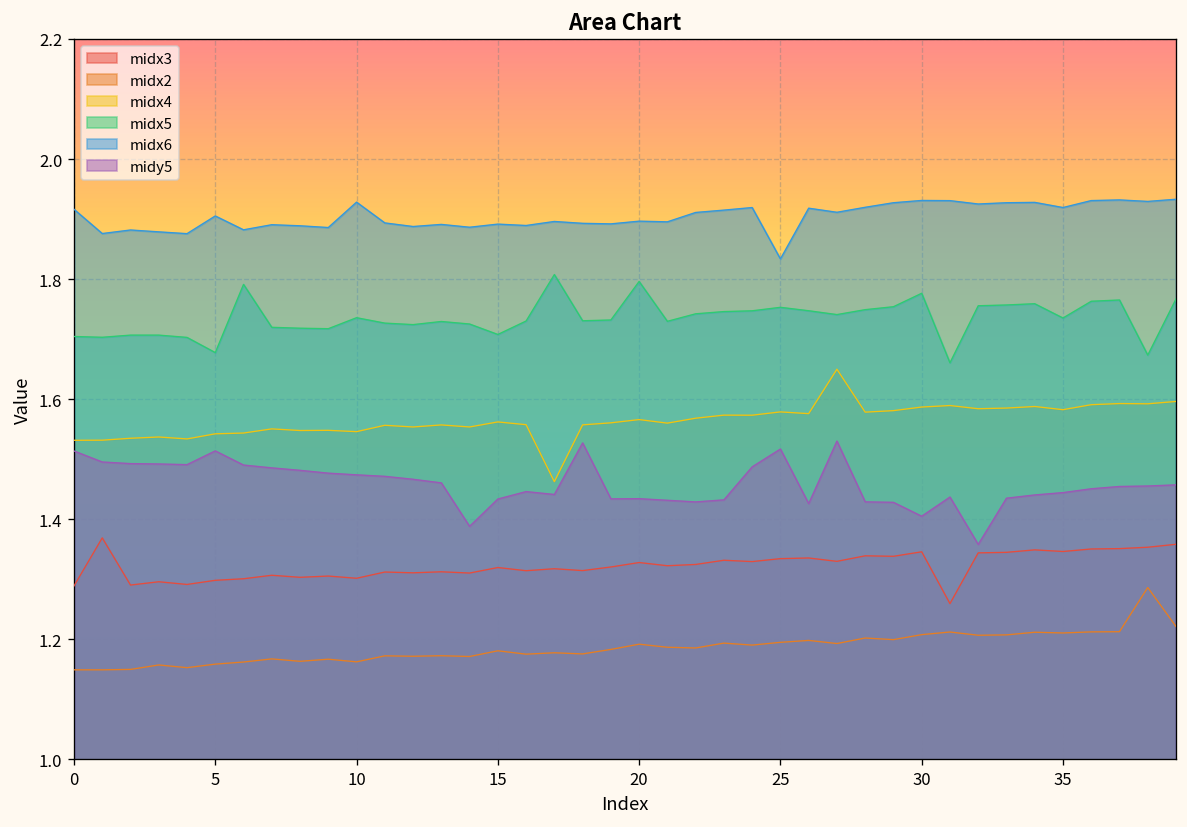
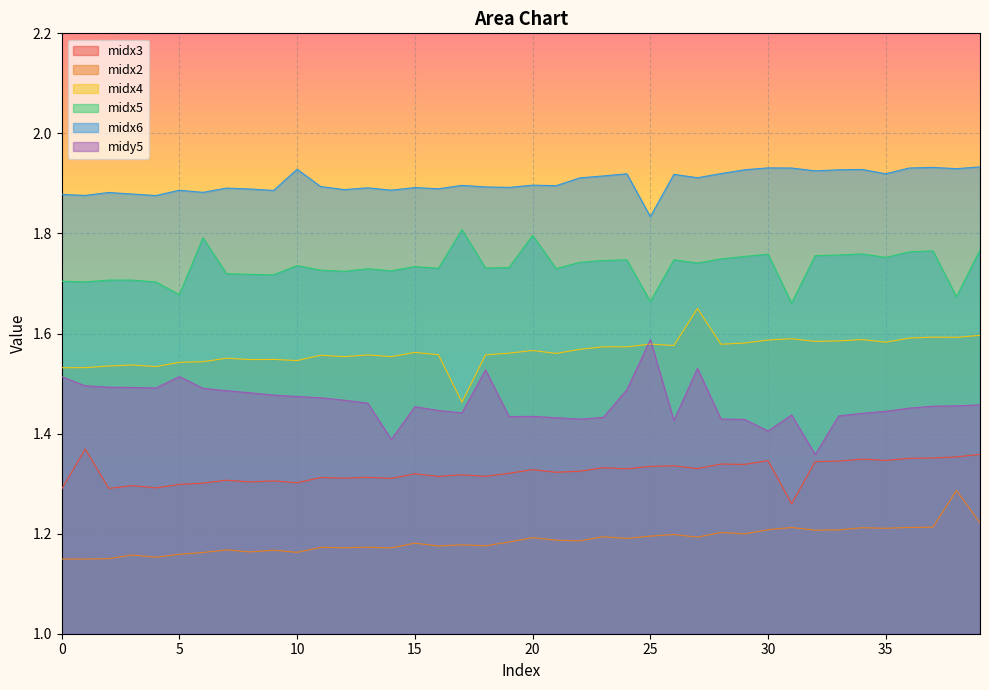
midx6, 0: 1.92 -> 1.88
midx6, 5: 1.91 -> 1.89
midx5, 15: 1.71 -> 1.73
midy5, 15: 1.43 -> 1.45
midx5, 25: 1.75 -> 1.66
midy5, 25: 1.52 -> 1.59
midx5, 30: 1.78 -> 1.76
midx5, 35: 1.74 -> 1.75
